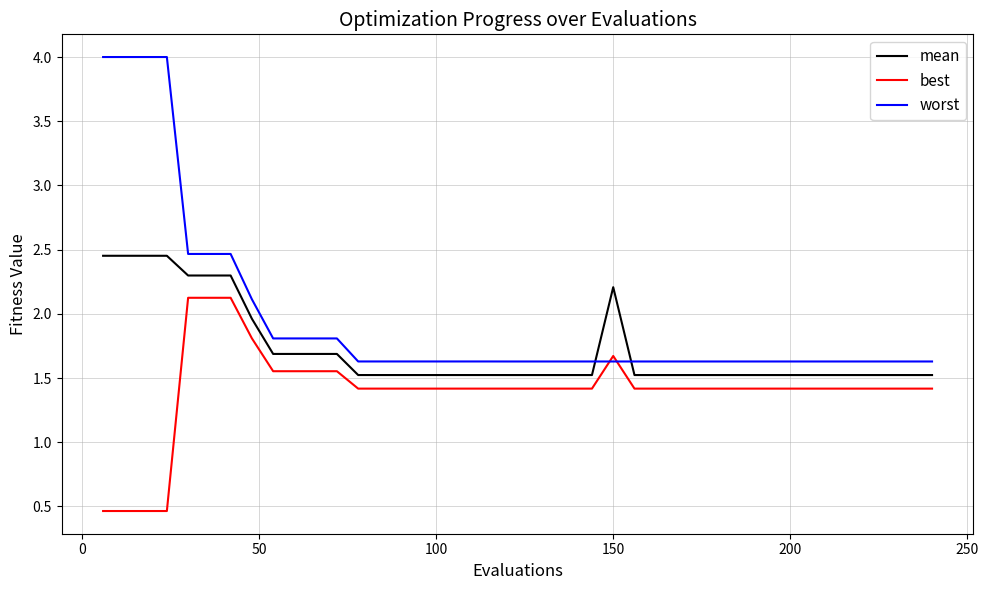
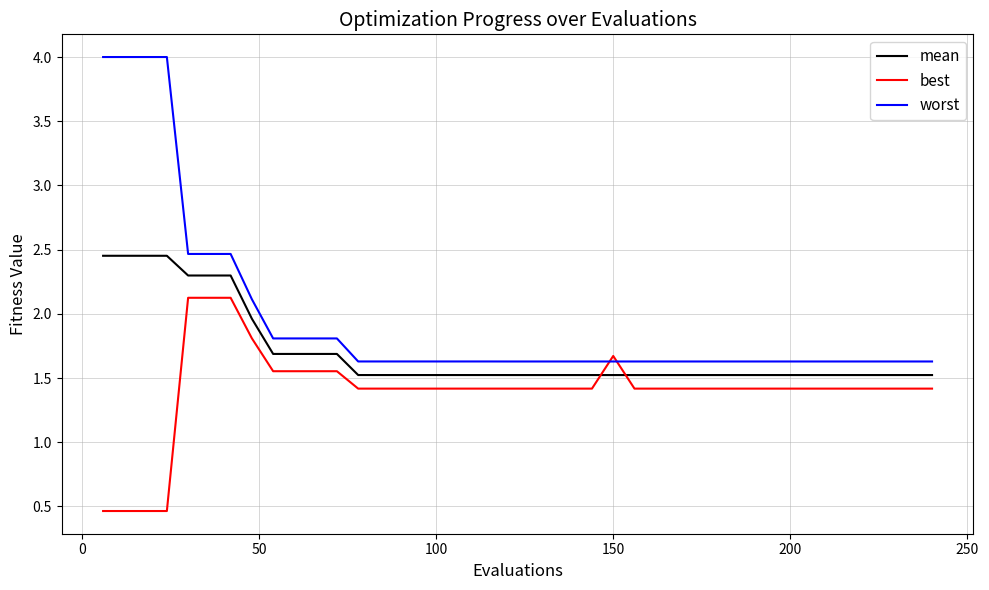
mean, 150: 2.21 -> 1.52
